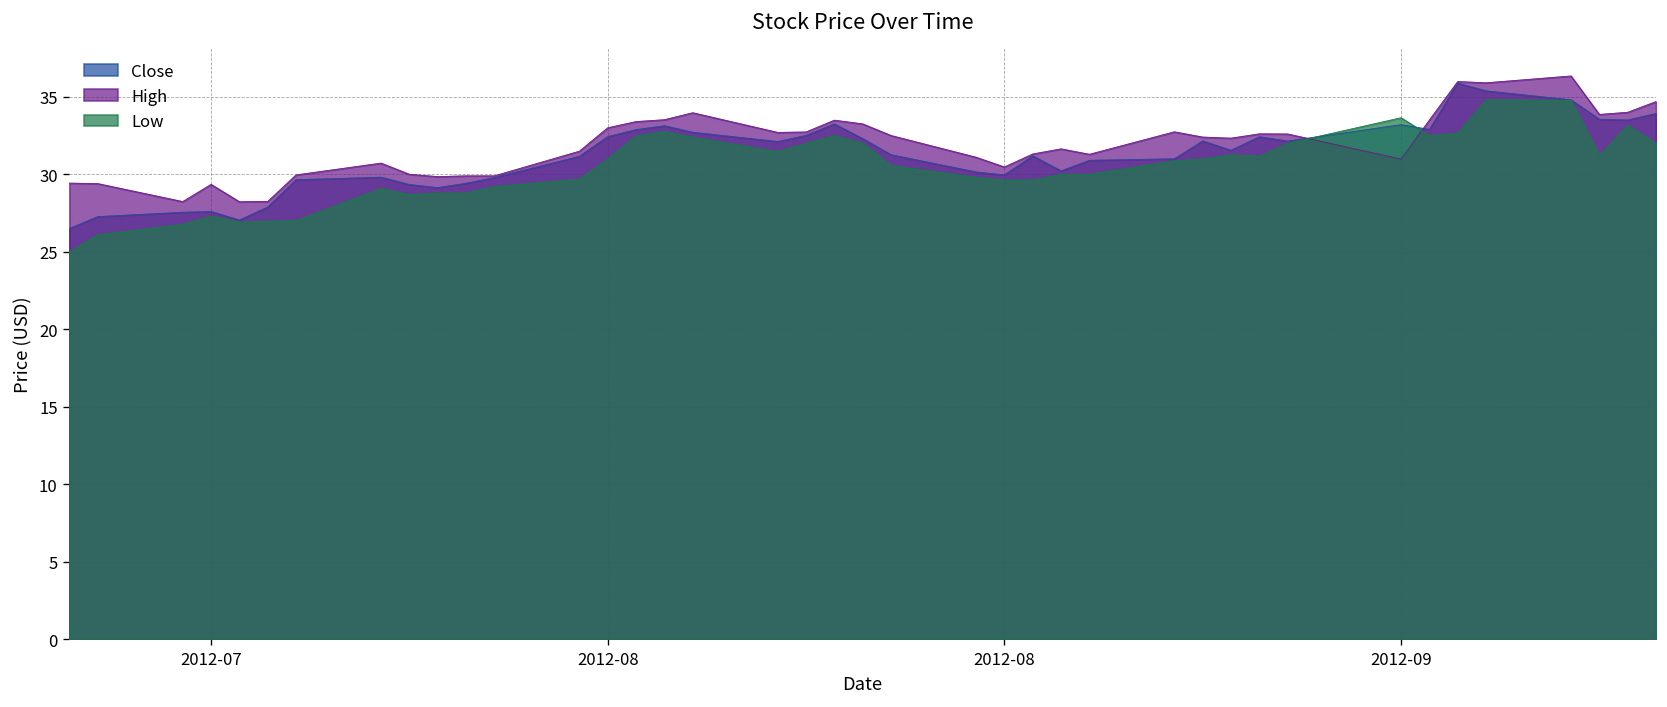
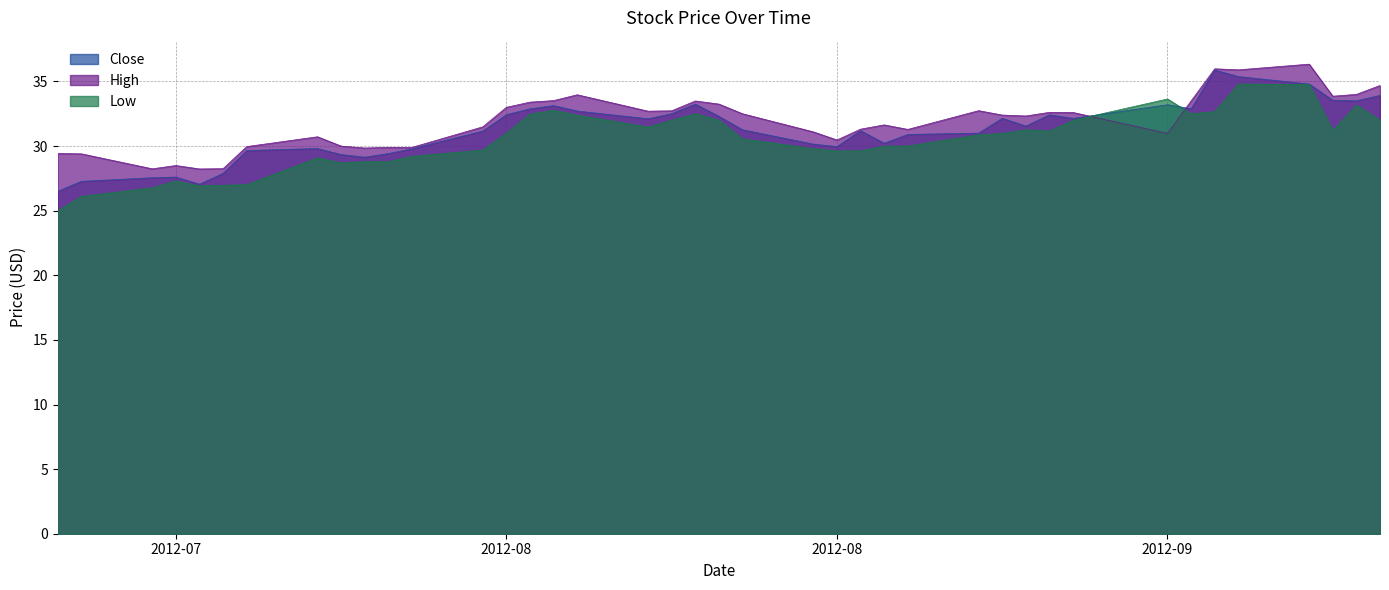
High, 2012-07: 29.4 -> 28.5
